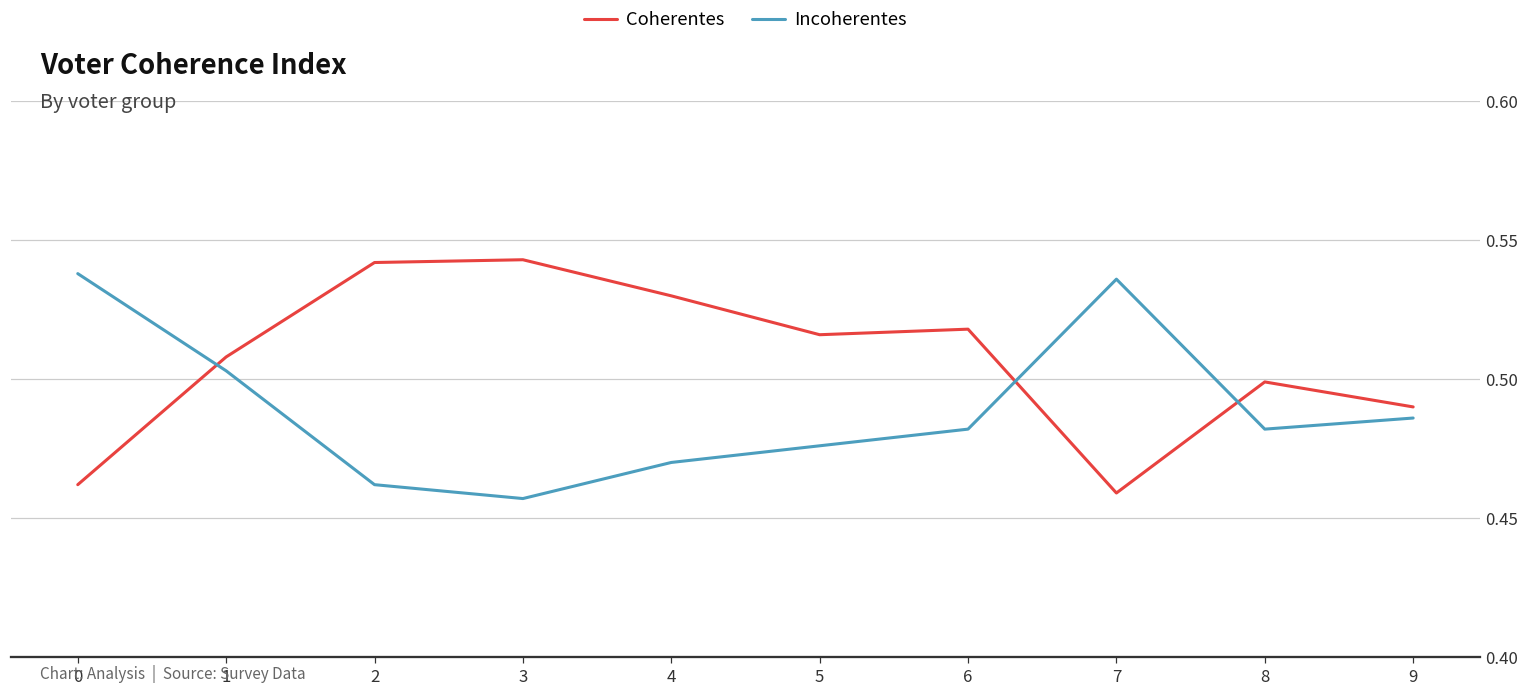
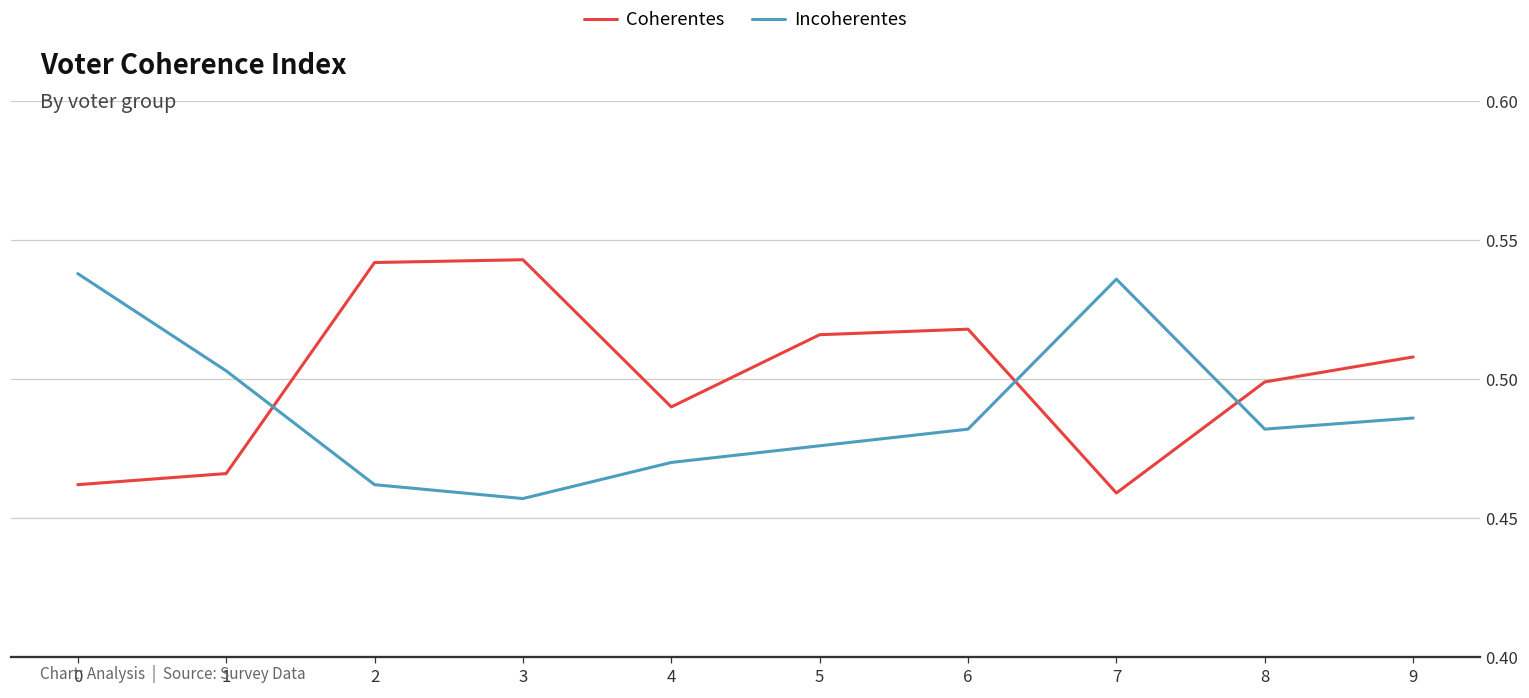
Coherentes, 1: 0.508 -> 0.466
Coherentes, 4: 0.53 -> 0.49
Coherentes, 9: 0.490 -> 0.508
